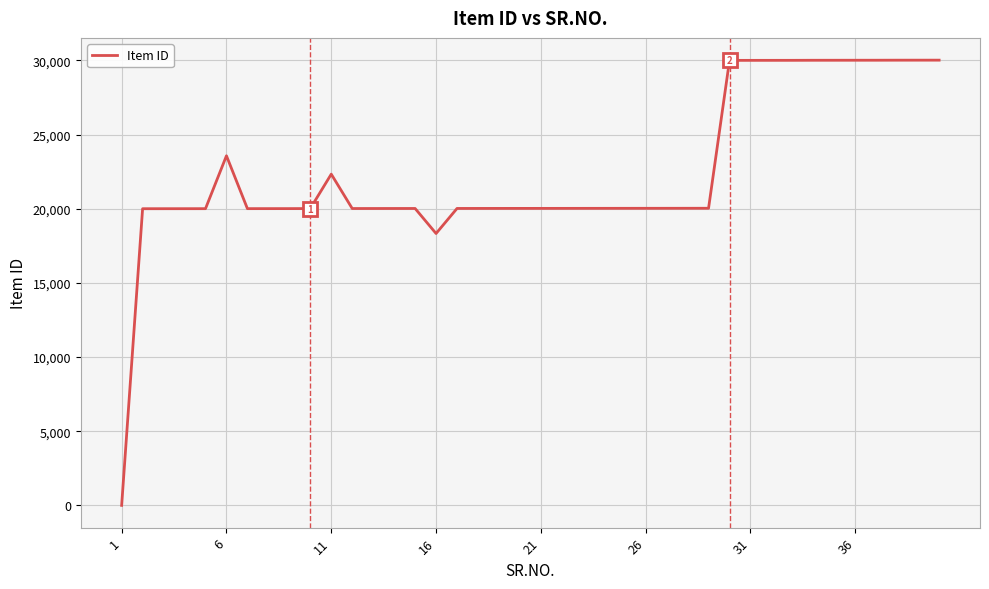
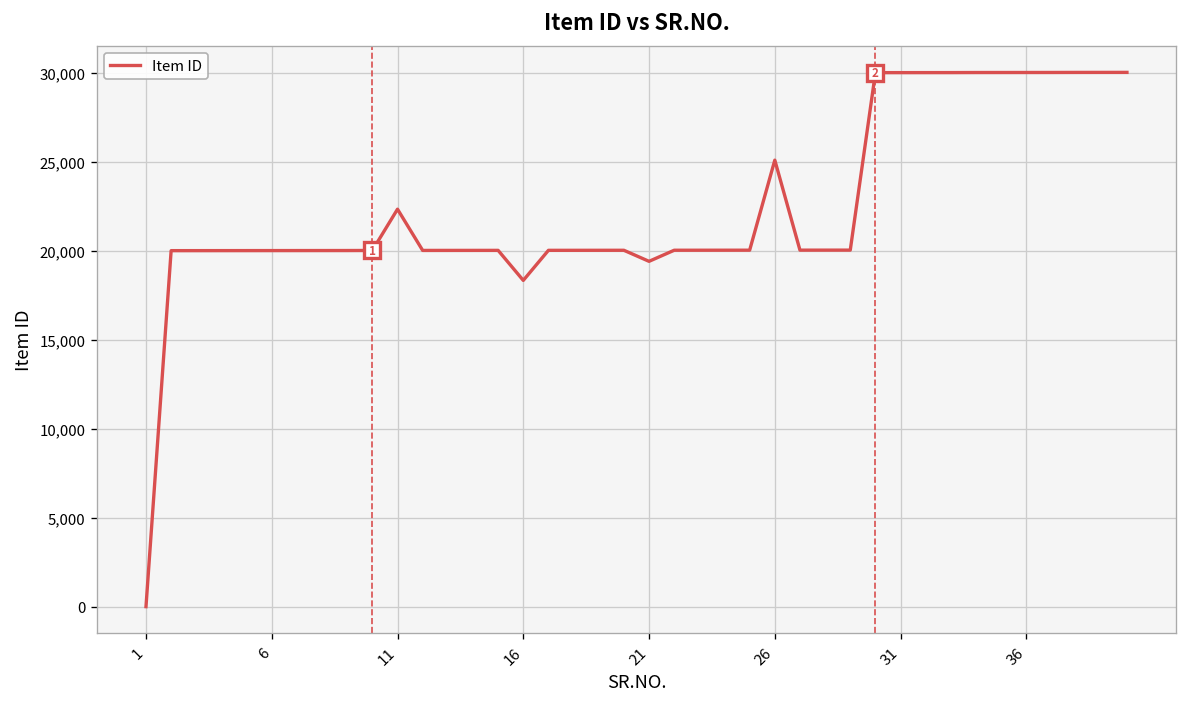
Item ID, 6: 23,600 -> 20,000
Item ID, 21: 20,000 -> 19,400
Item ID, 26: 20,000 -> 25,100
